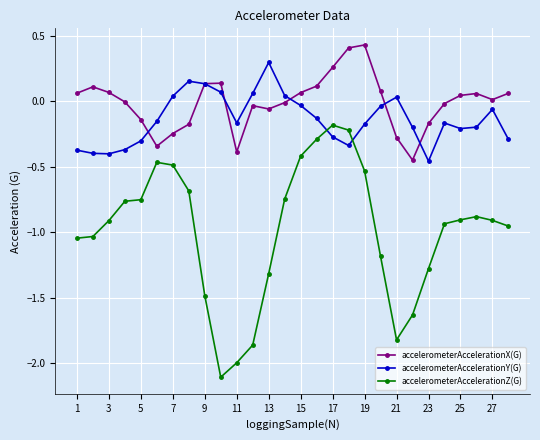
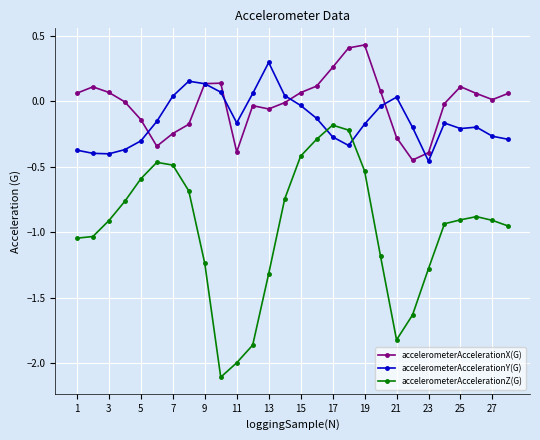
accelerometerAccelerationZ(G), 5: -0.75 -> -0.59
accelerometerAccelerationZ(G), 9: -1.48 -> -1.24
accelerometerAccelerationX(G), 23: -0.17 -> -0.39
accelerometerAccelerationX(G), 25: 0.04 -> 0.11
accelerometerAccelerationY(G), 27: -0.06 -> -0.27
